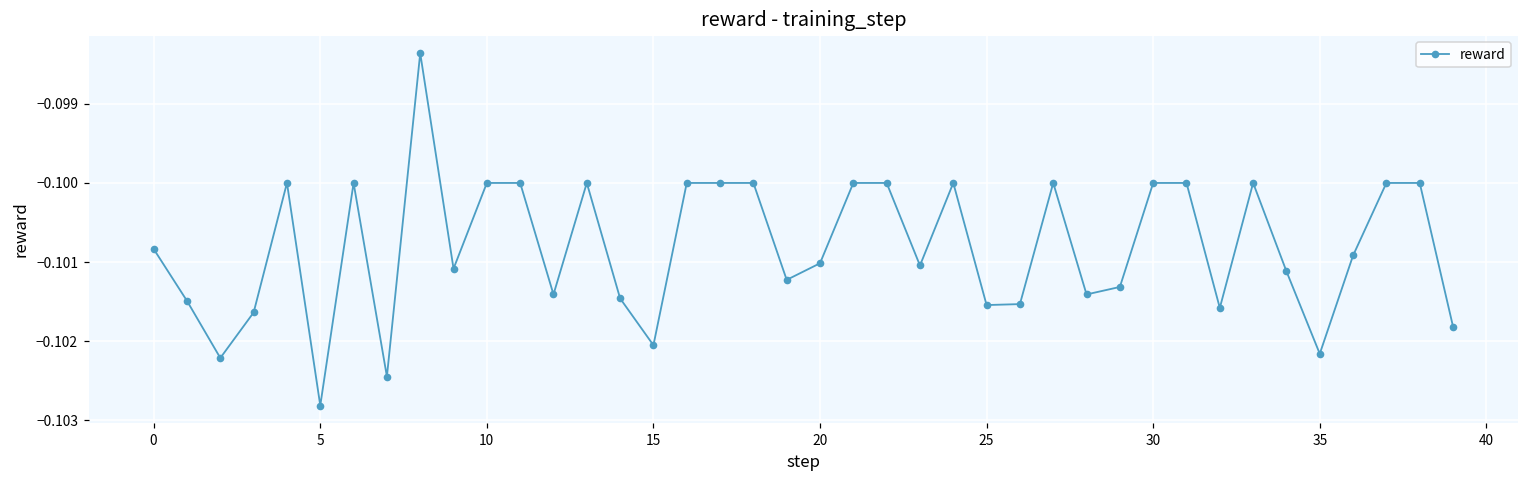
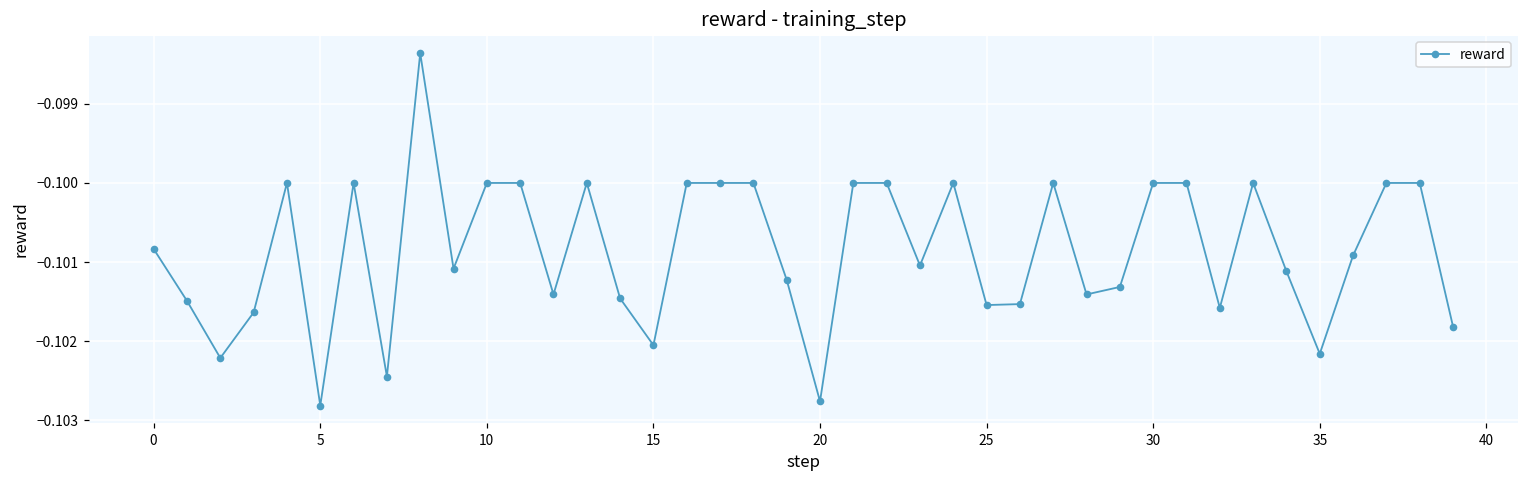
20: -0.1010 -> -0.1028
